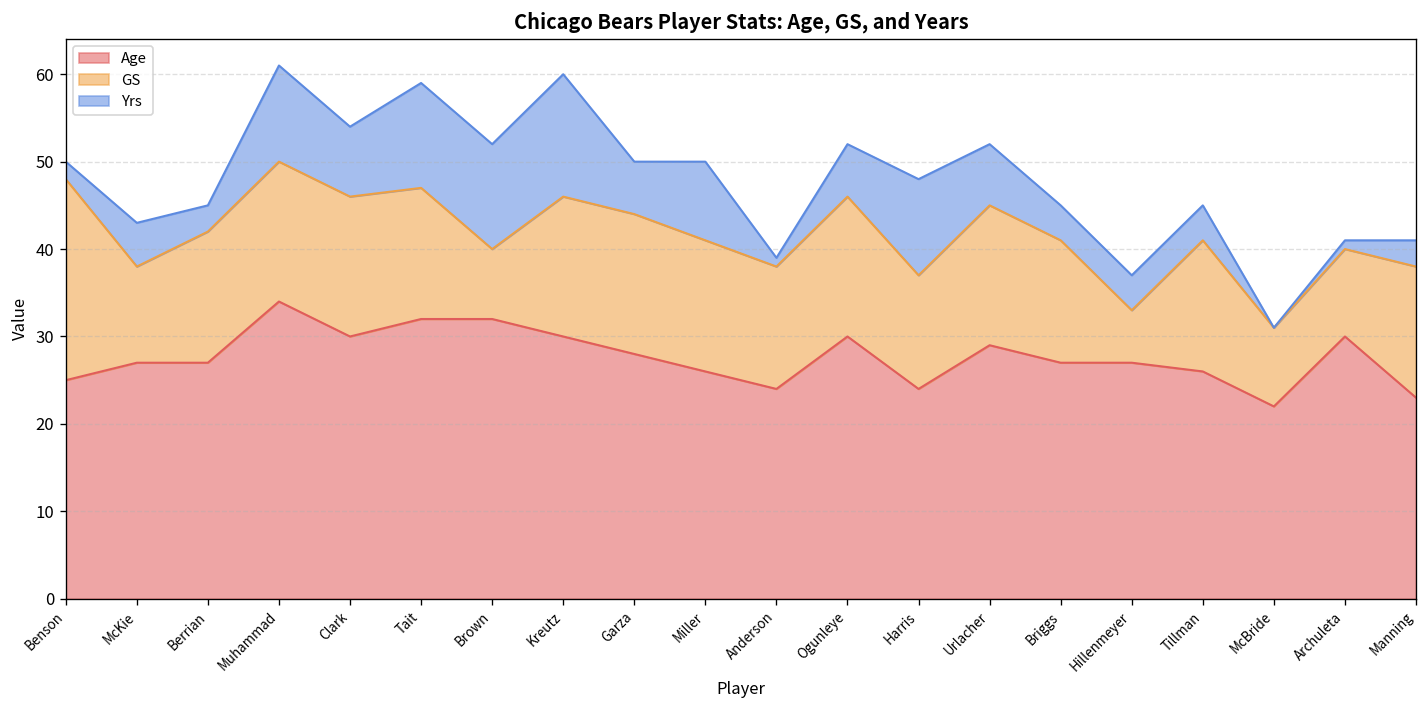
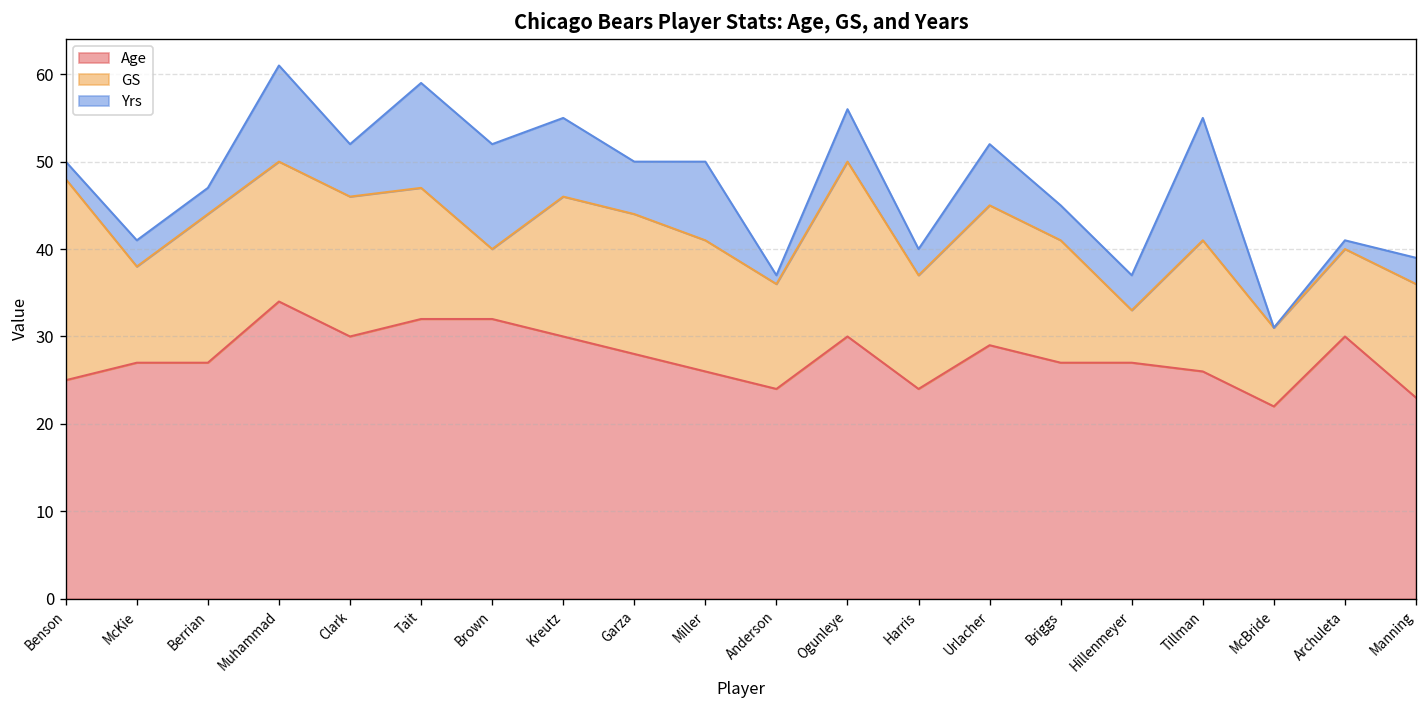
Yrs, McKie: 5 -> 3
GS, Berrian: 15 -> 17
Yrs, Clark: 8 -> 6
Yrs, Kreutz: 14 -> 9
GS, Anderson: 14 -> 12
GS, Ogunleye: 16 -> 20
Yrs, Harris: 11 -> 3
Yrs, Tillman: 4 -> 14
GS, Manning: 15 -> 13
